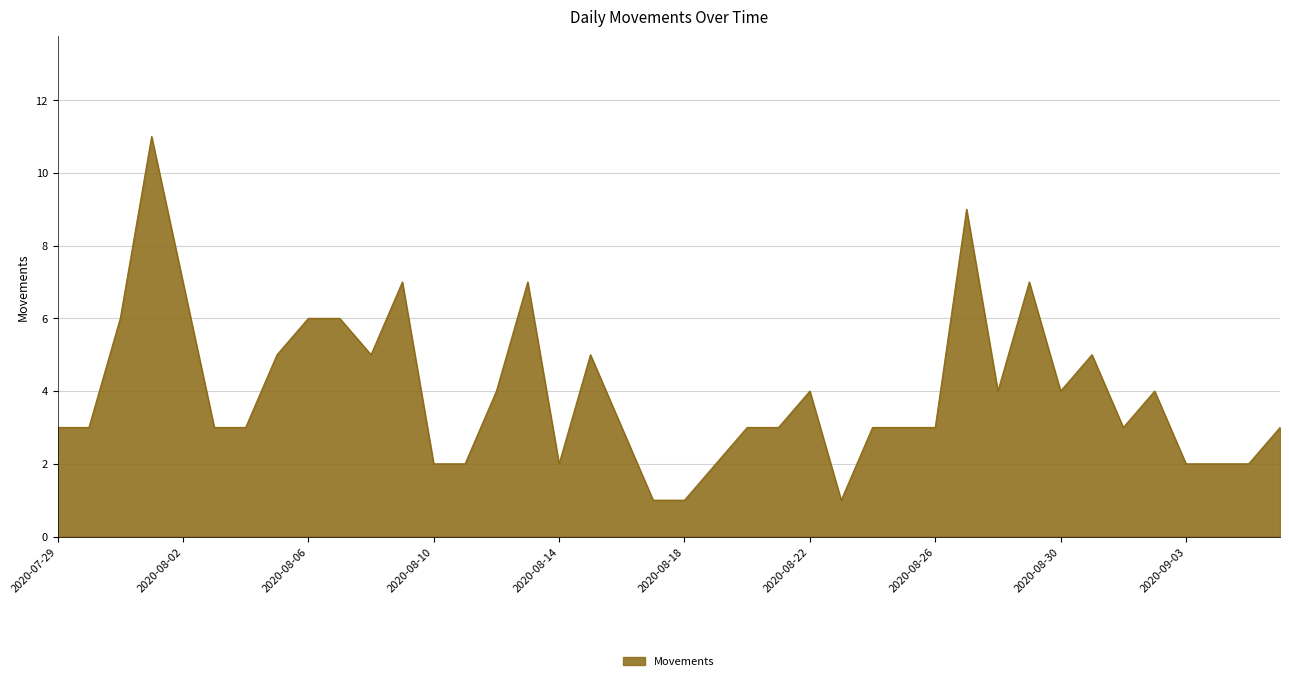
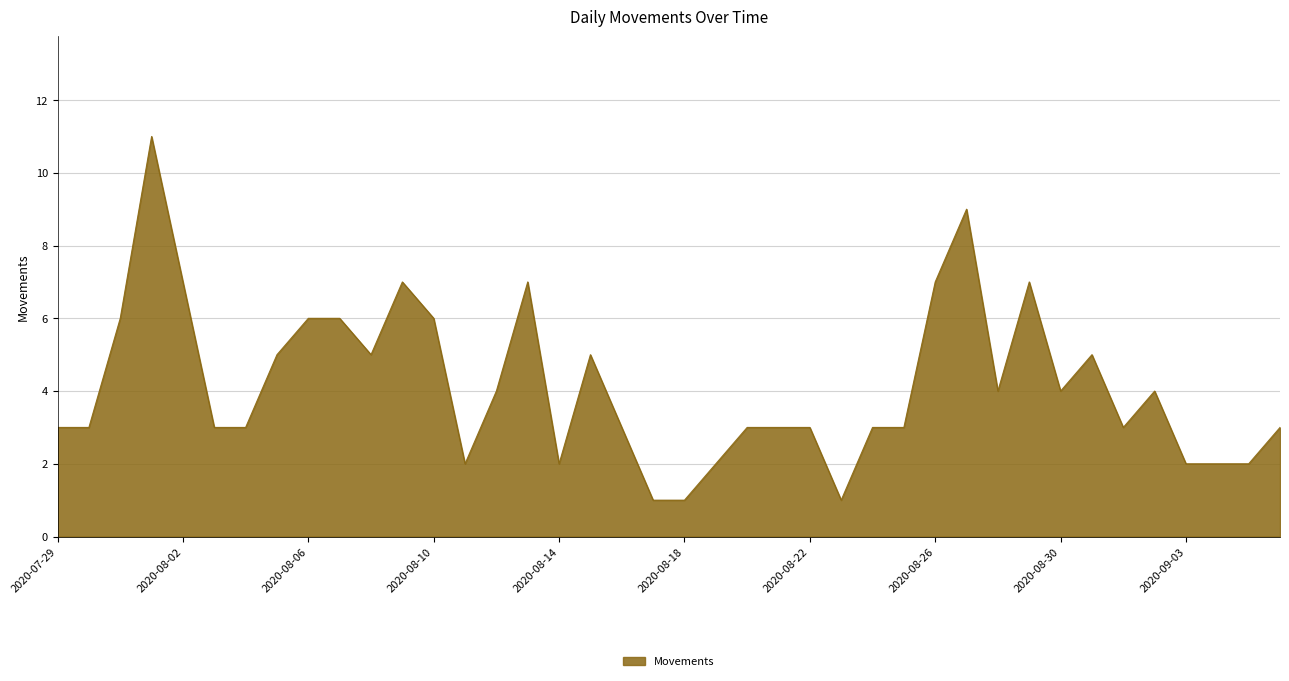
2020-08-10: 2 -> 6
2020-08-22: 4 -> 3
2020-08-26: 3 -> 7
